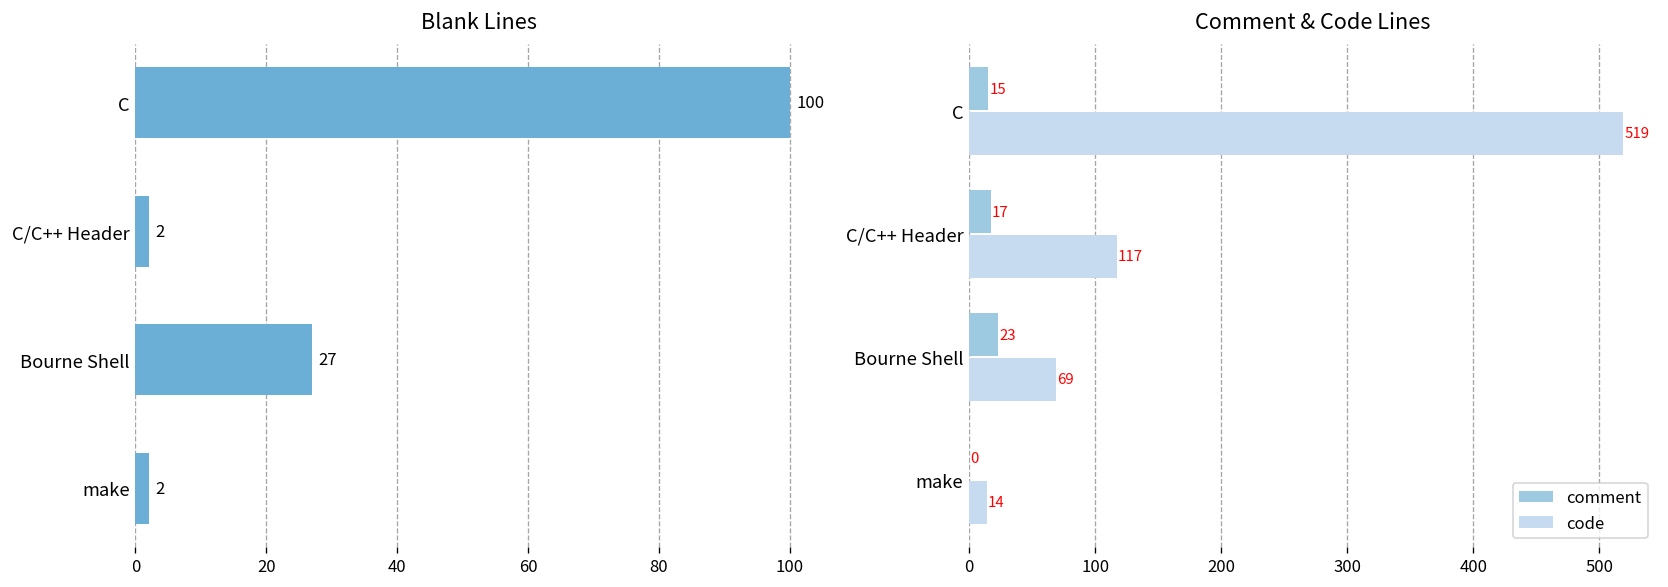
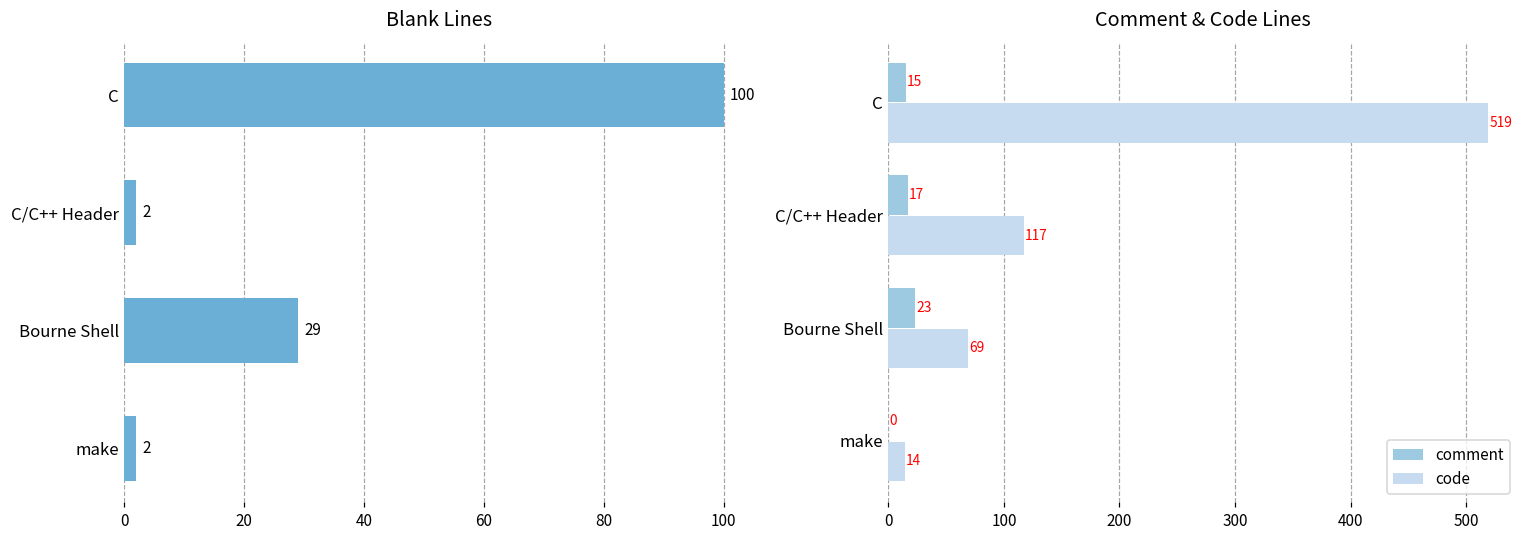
Blank Lines, Bourne Shell: 27 -> 29
